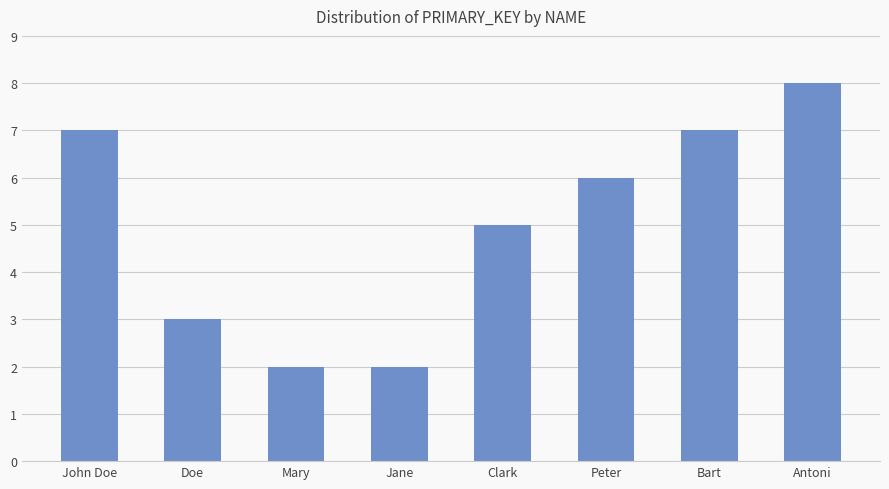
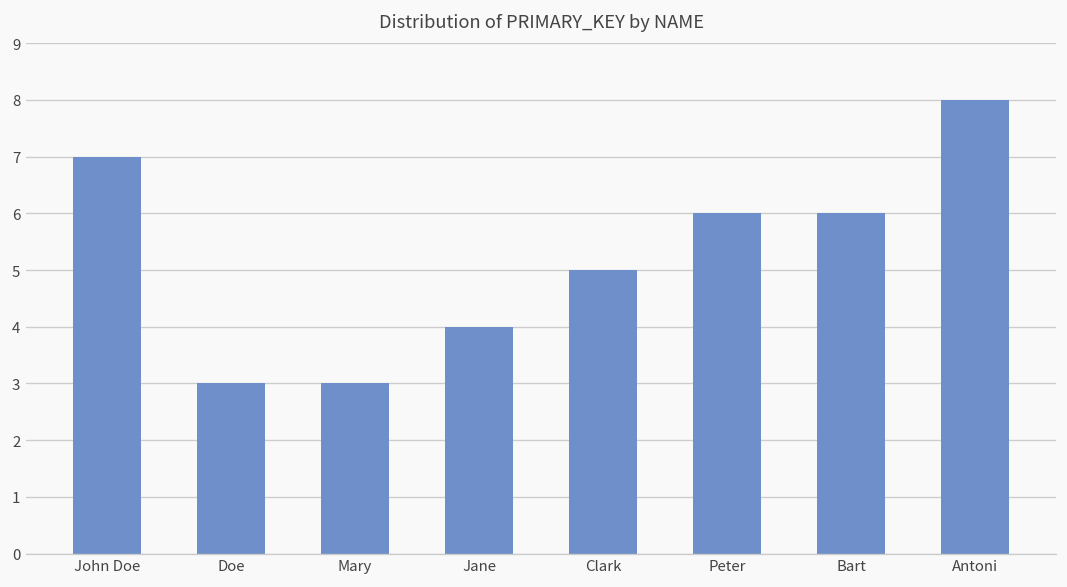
Mary: 2 -> 3
Jane: 2 -> 4
Bart: 7 -> 6
